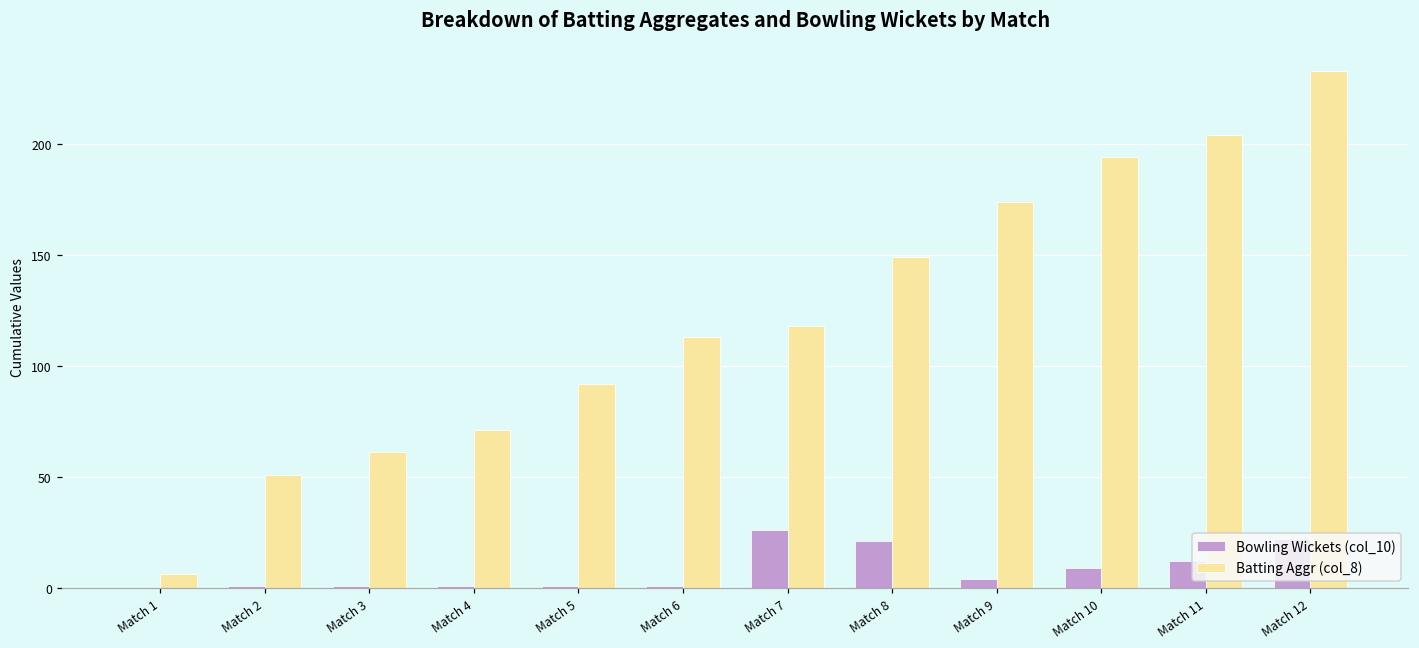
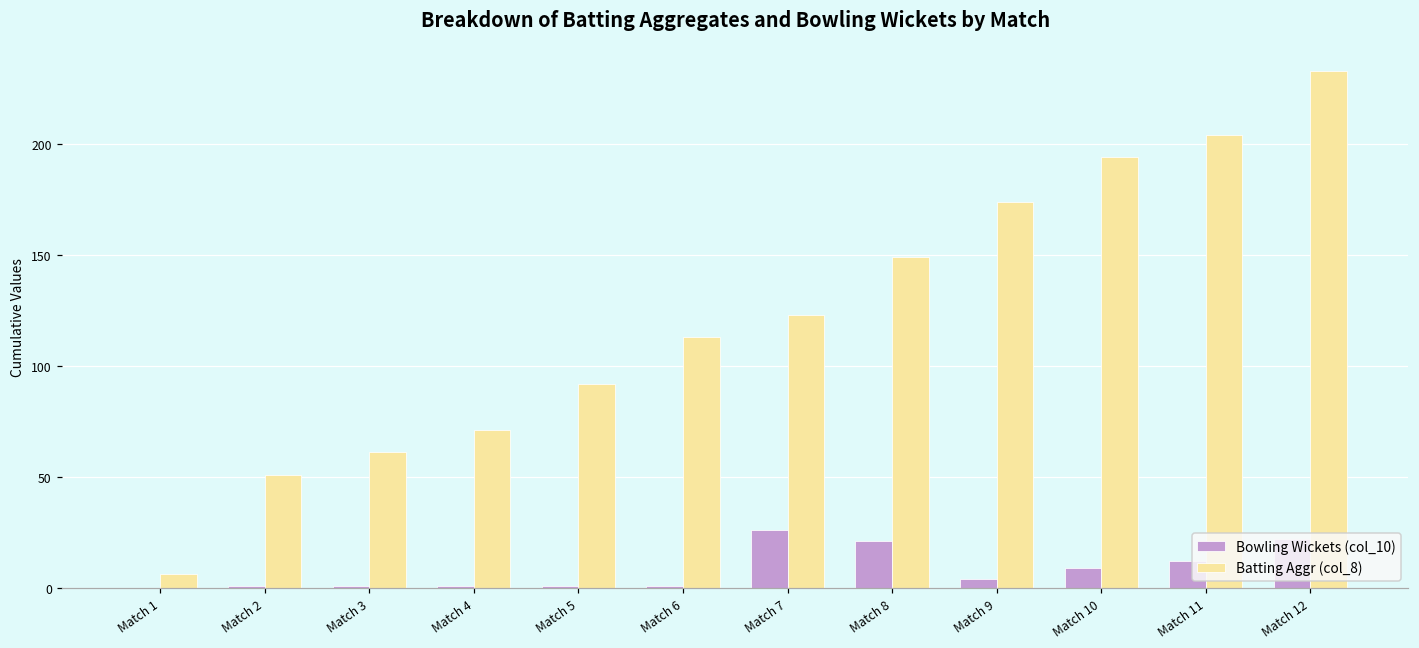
Batting Aggr (col_8), Match 7: 118 -> 123
